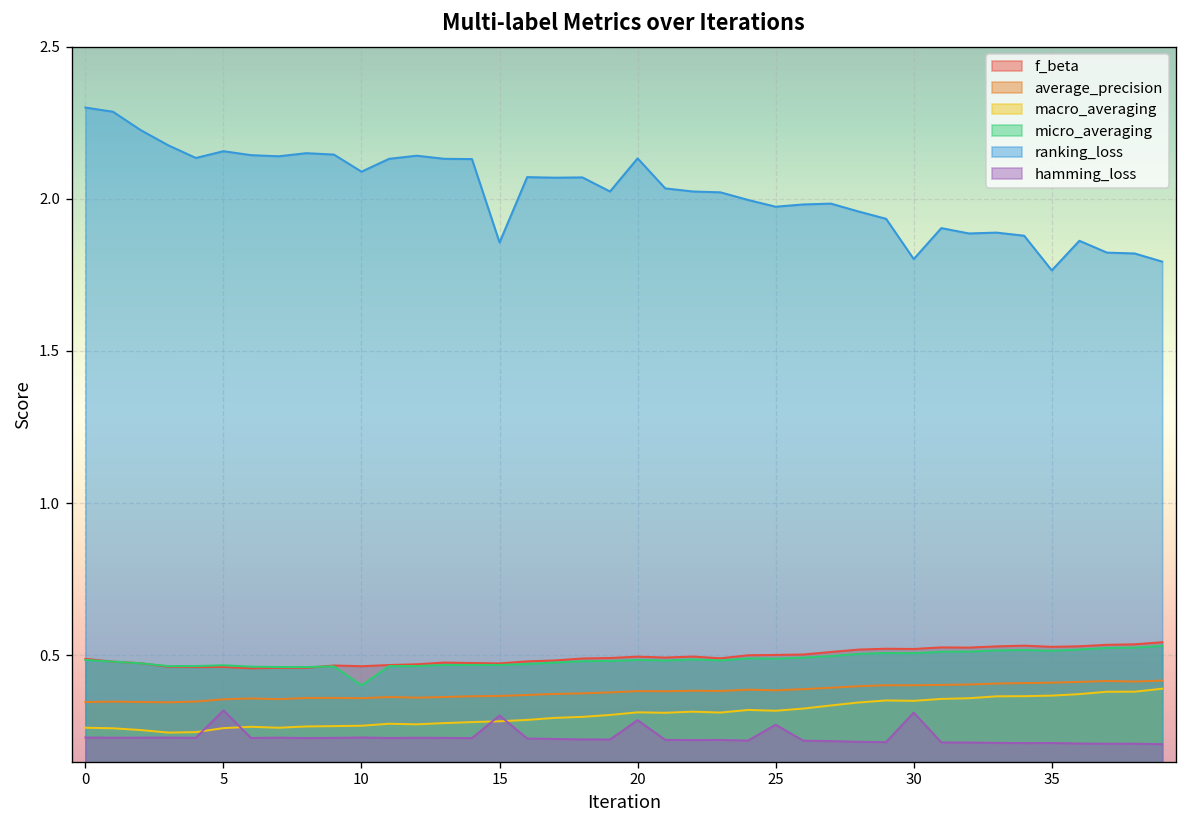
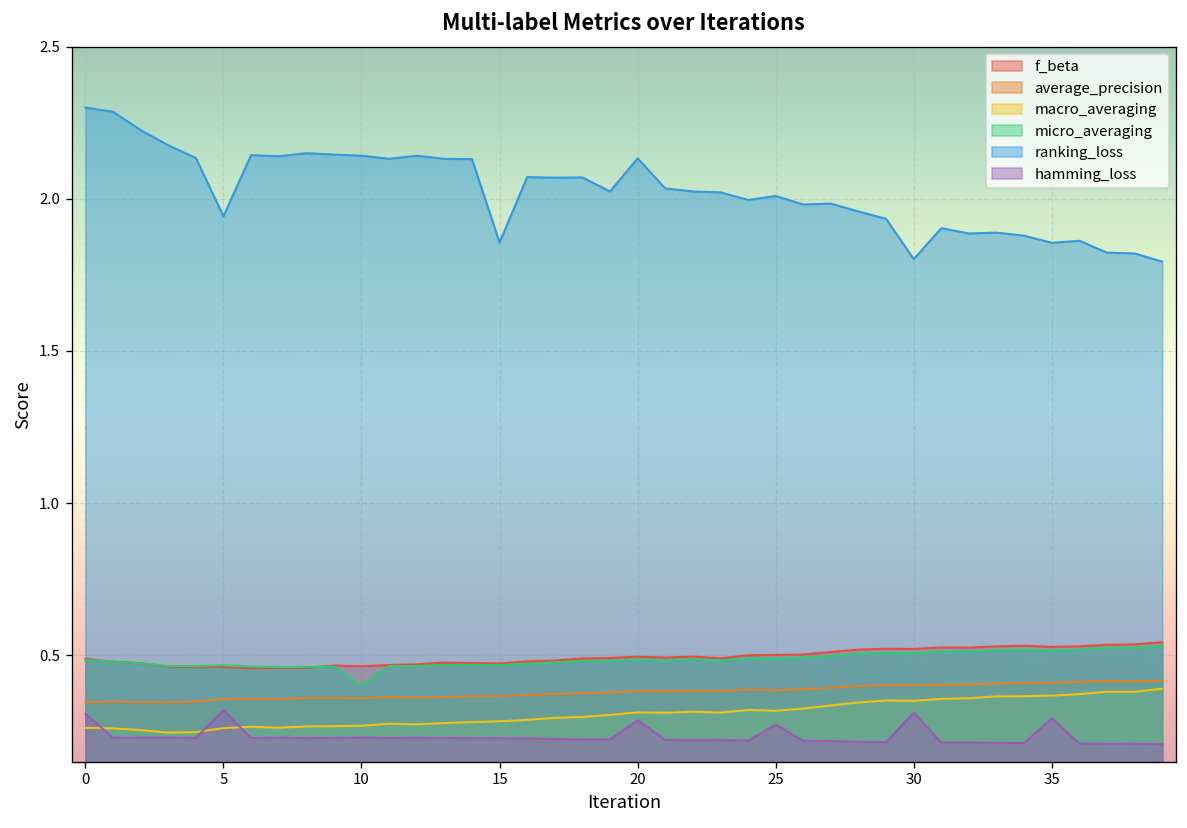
hamming_loss, 0: 0.23 -> 0.31
ranking_loss, 5: 2.16 -> 1.94
ranking_loss, 10: 2.09 -> 2.14
hamming_loss, 15: 0.30 -> 0.23
ranking_loss, 25: 1.97 -> 2.01
ranking_loss, 35: 1.76 -> 1.86
hamming_loss, 35: 0.21 -> 0.29
